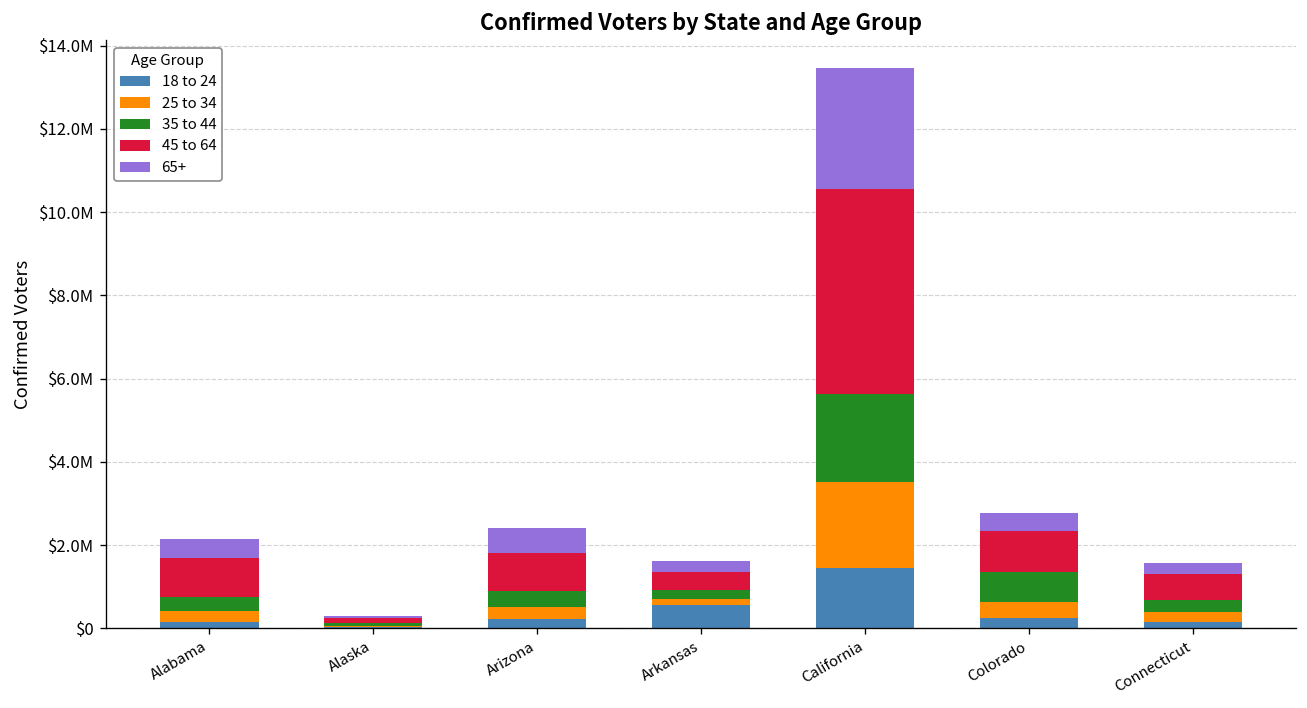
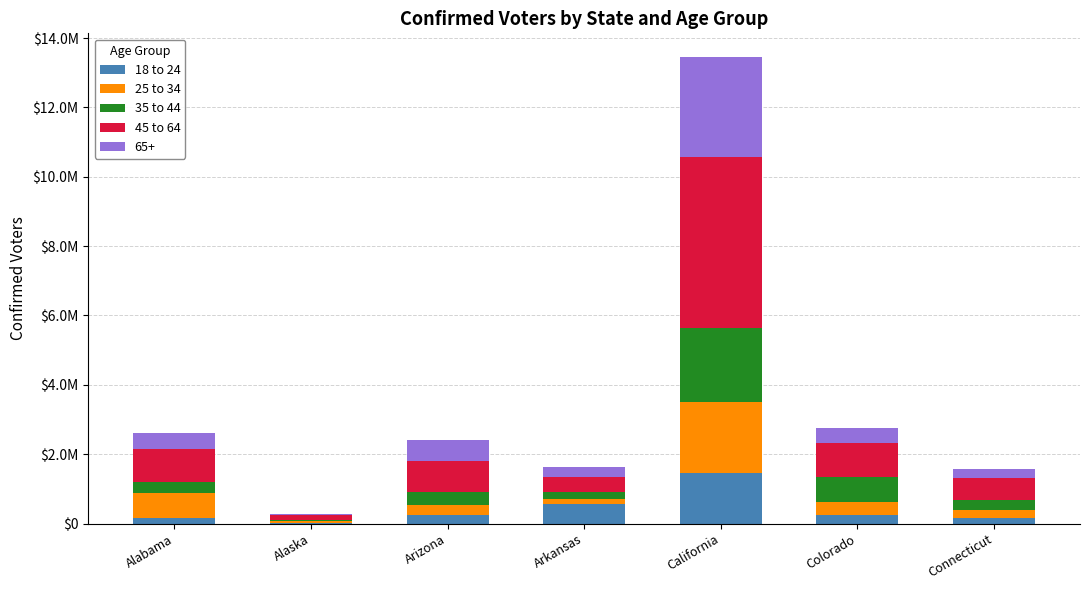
25 to 34, Alabama: $300000 -> $700000
